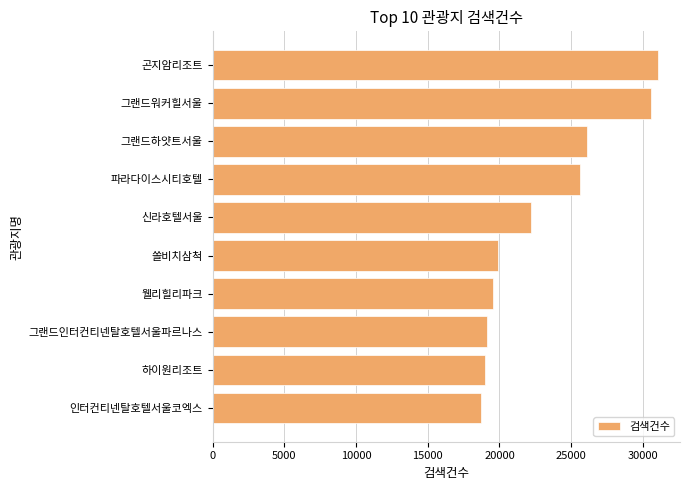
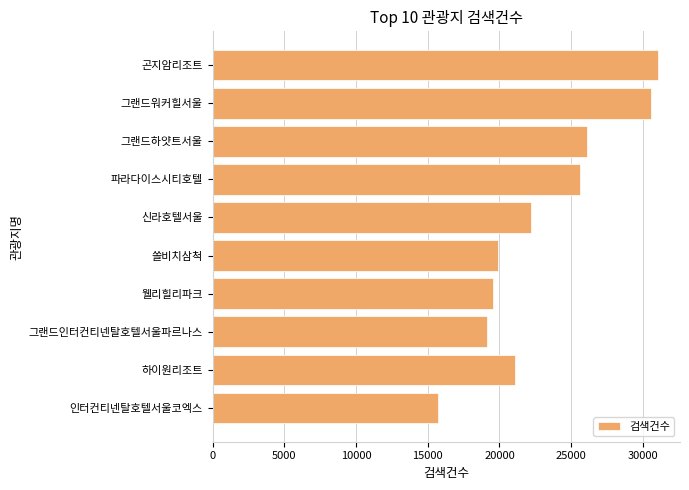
하이원리조트: 19000 -> 21100
인터컨티넨탈호텔서울코엑스: 18700 -> 15700
